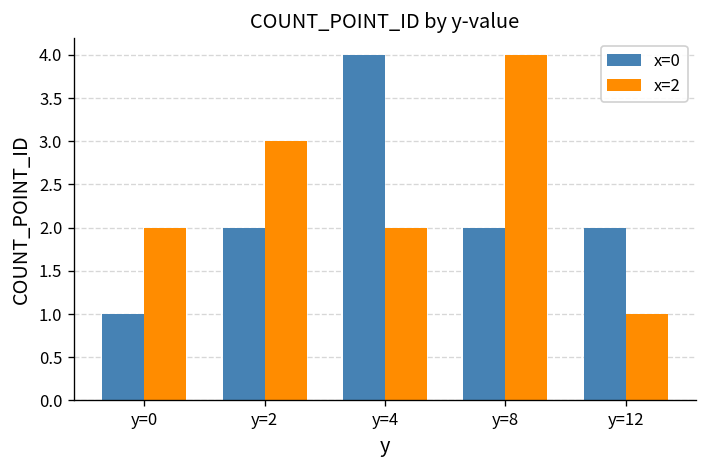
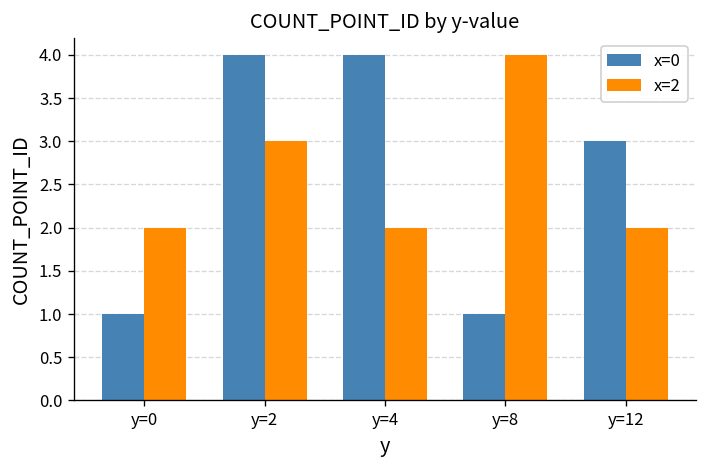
x=0, y=2: 2 -> 4
x=0, y=8: 2 -> 1
x=0, y=12: 2 -> 3
x=2, y=12: 1 -> 2
